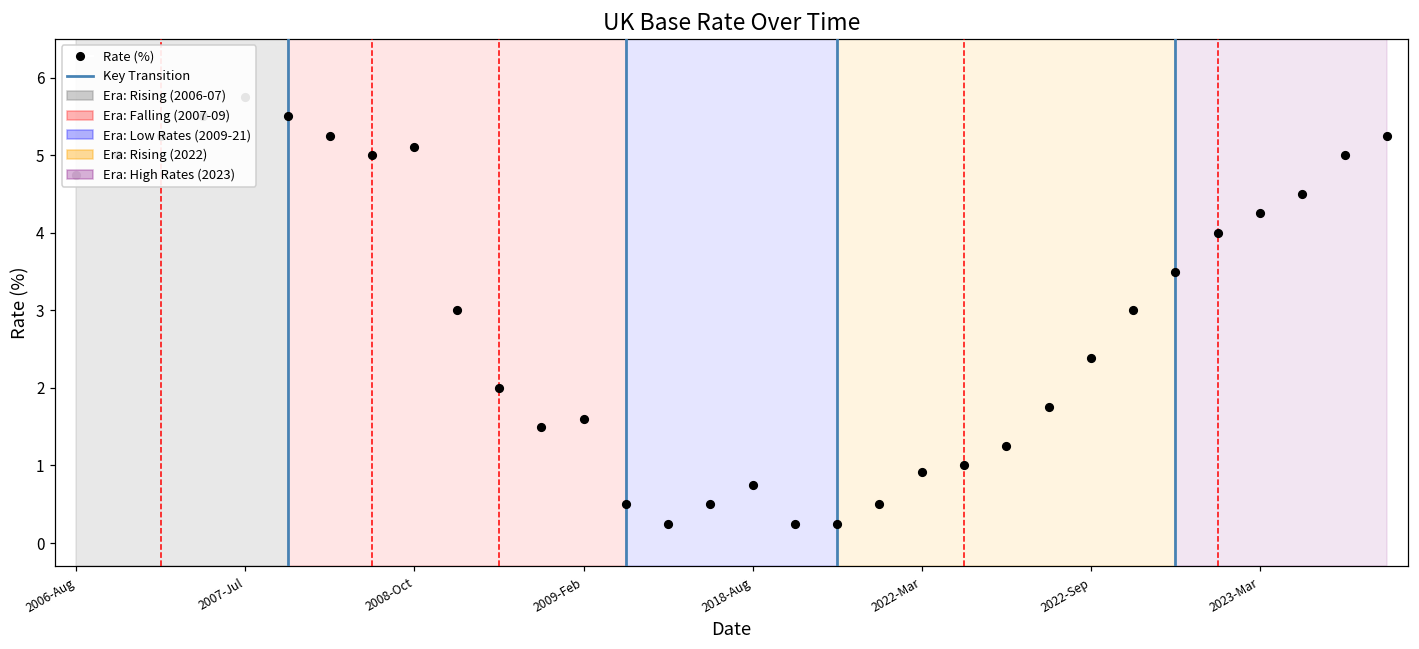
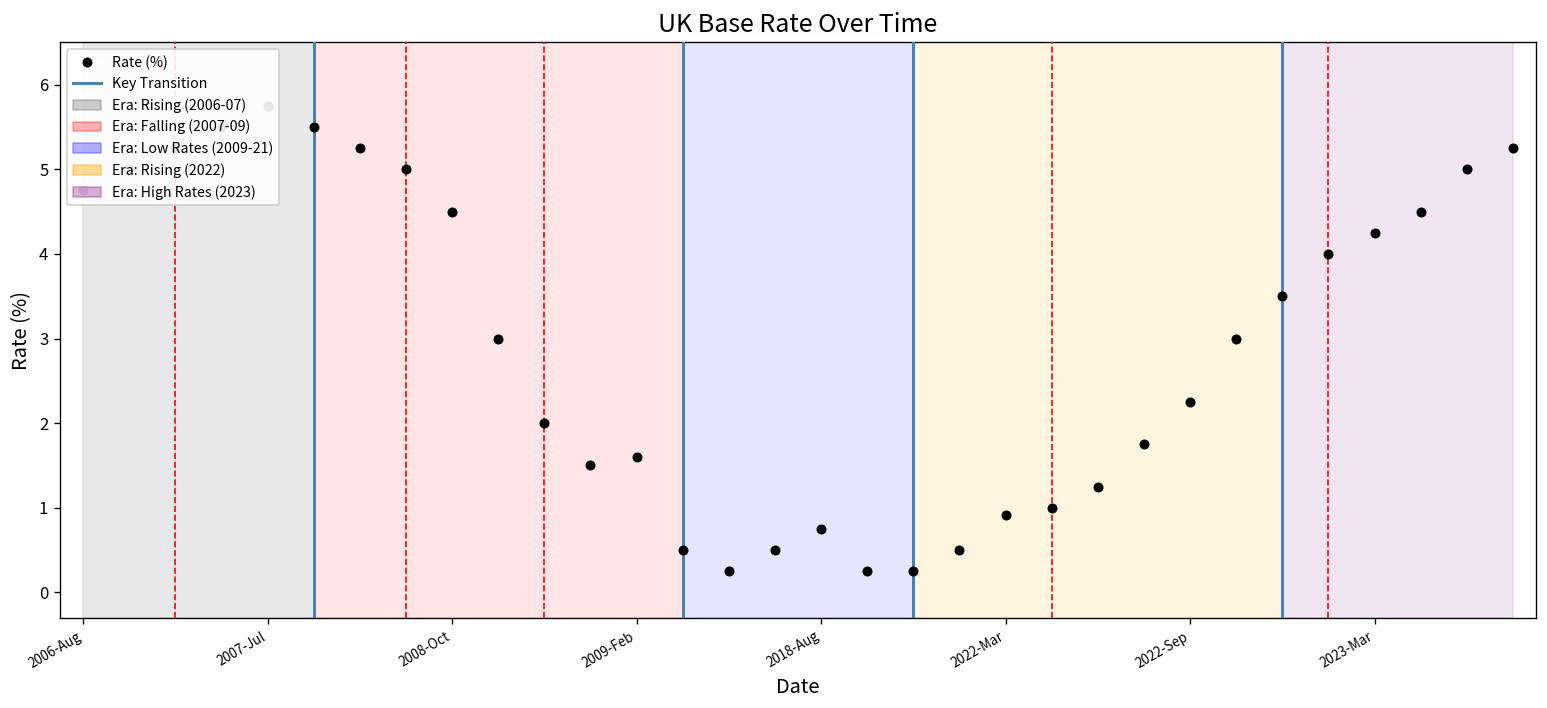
2008-Oct: 5.1 -> 4.5
2022-Sep: 2.4 -> 2.3
